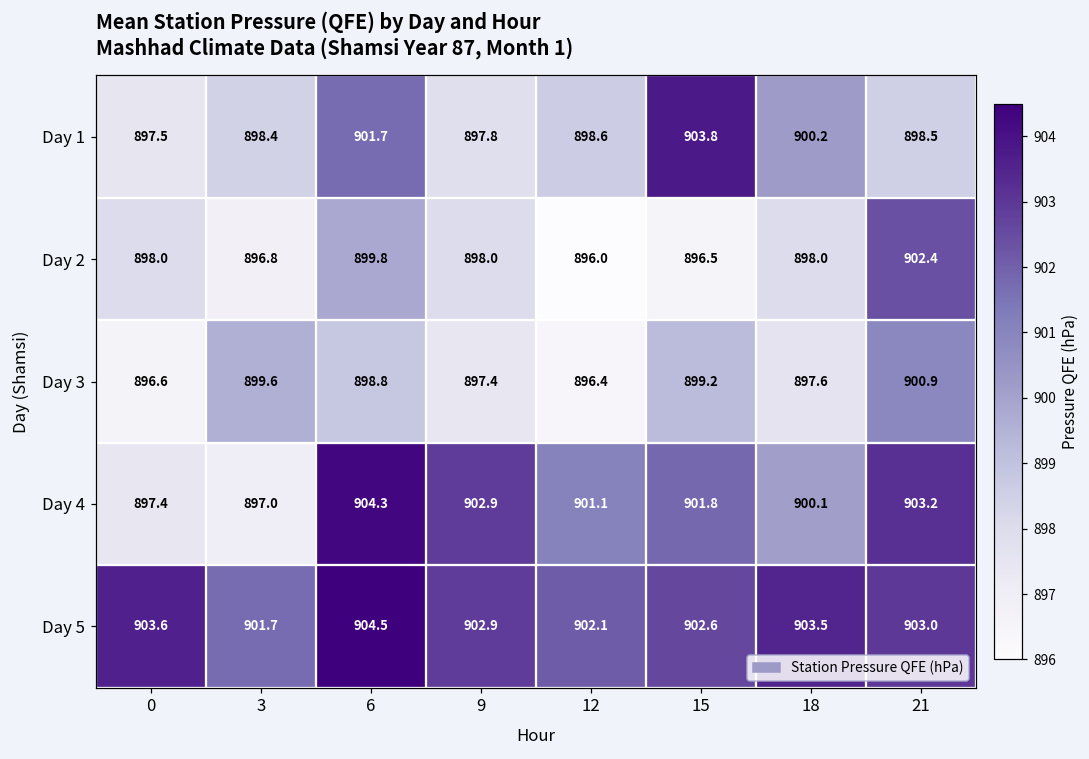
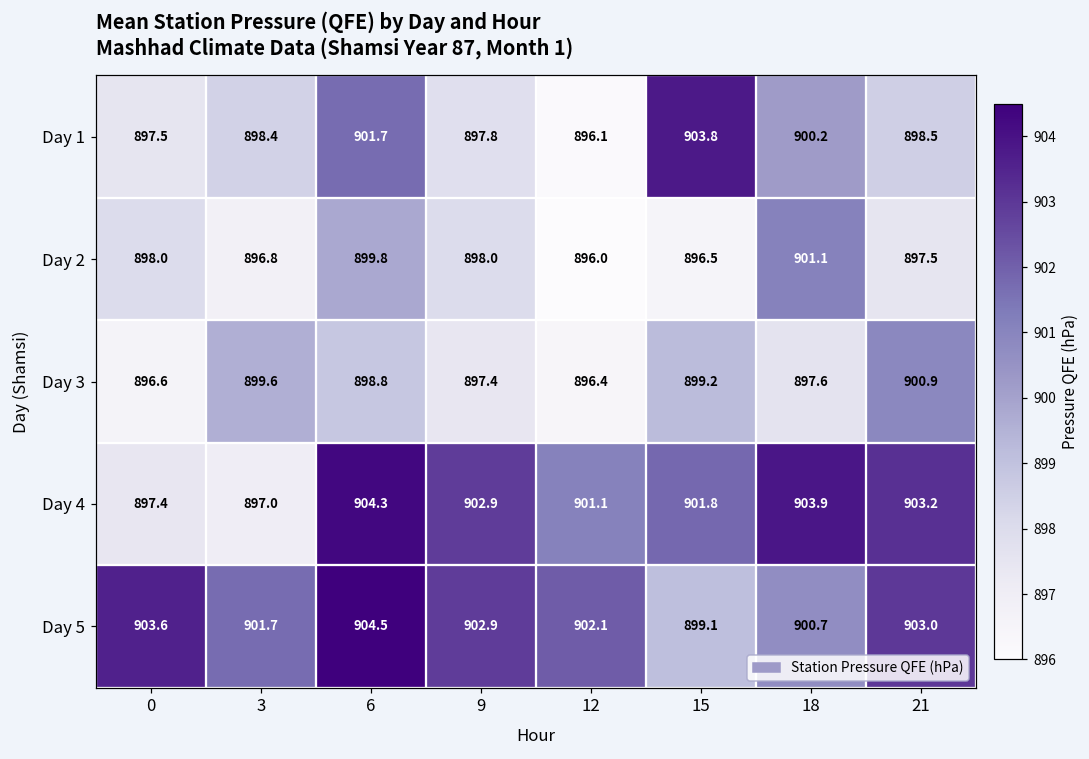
Day 1, 12: 898.6 -> 896.1
Day 2, 18: 898.0 -> 901.1
Day 2, 21: 902.4 -> 897.5
Day 4, 18: 900.1 -> 903.9
Day 5, 15: 902.6 -> 899.1
Day 5, 18: 903.5 -> 900.7
